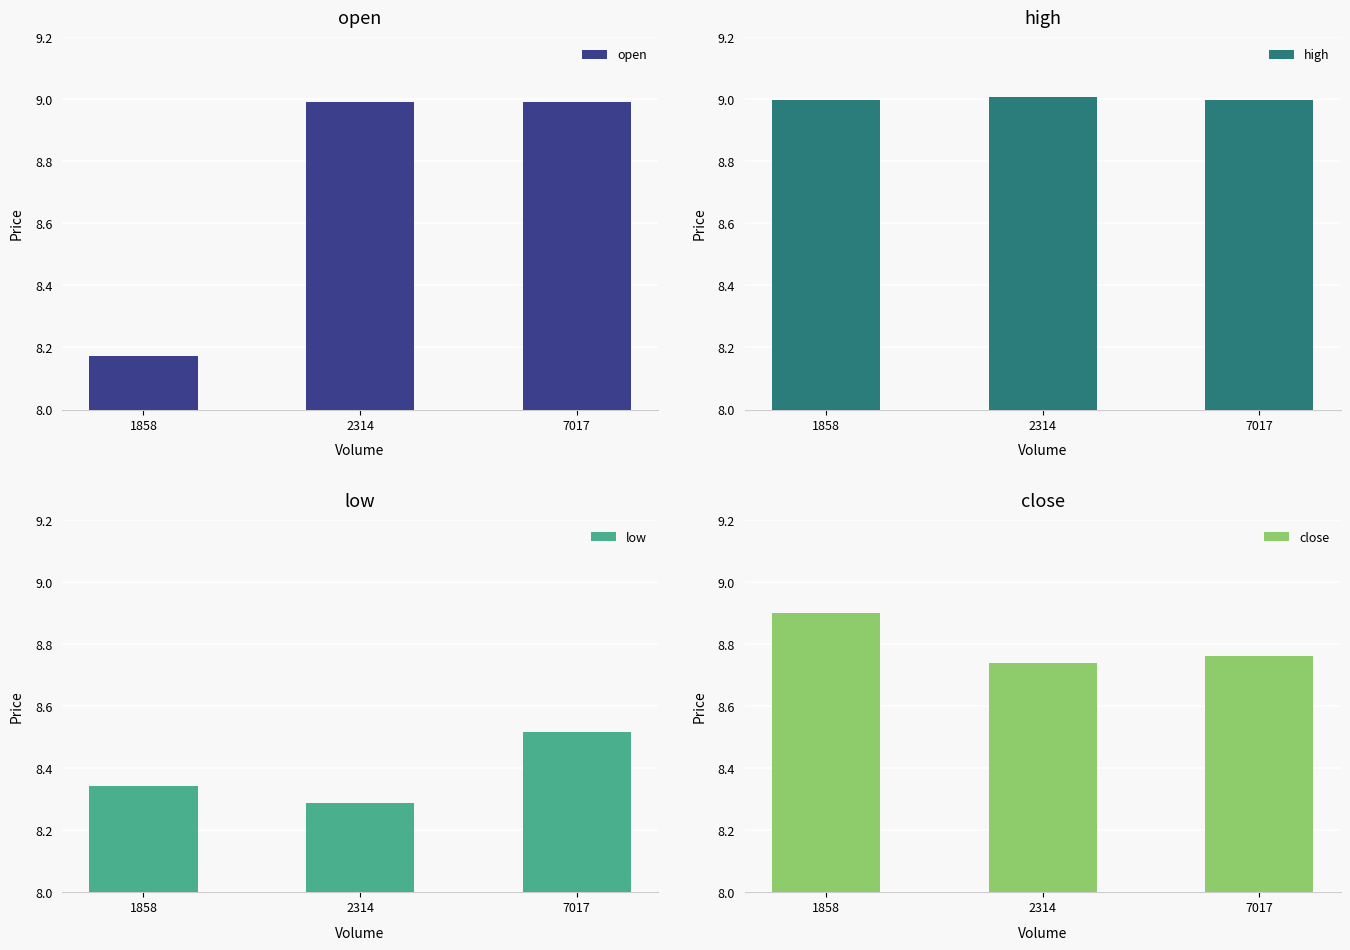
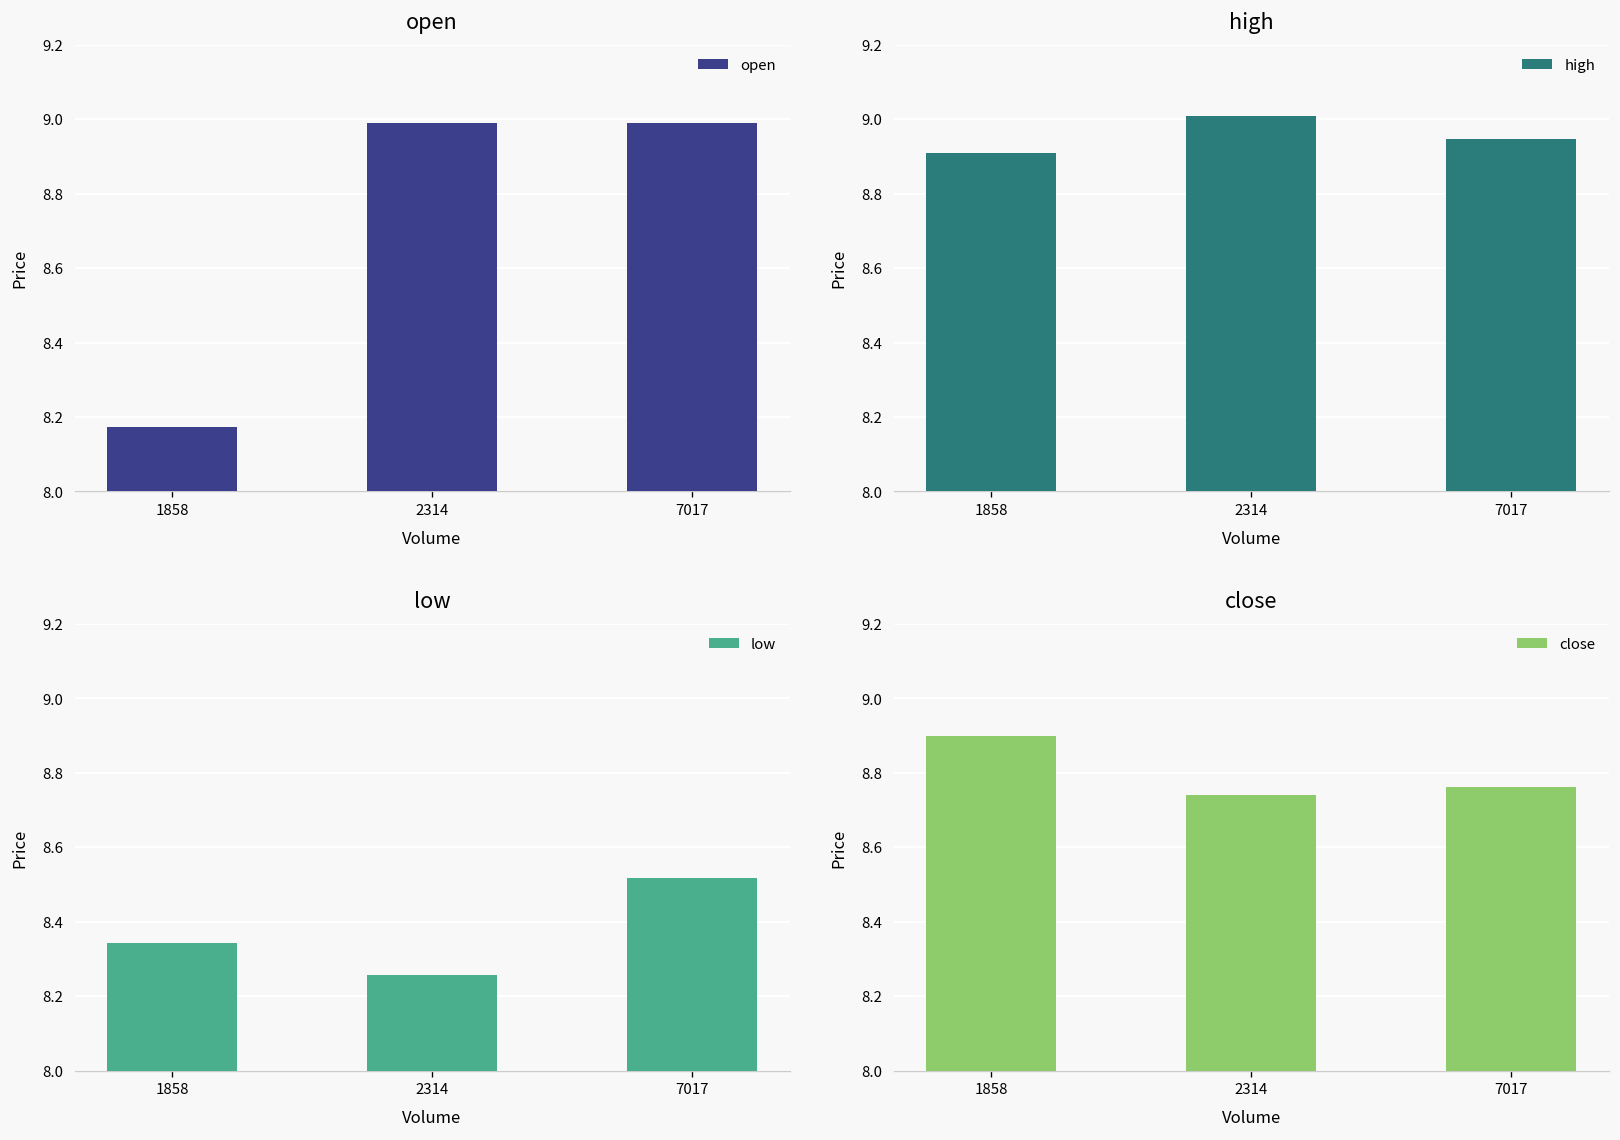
high, 1858: 9.00 -> 8.91
high, 7017: 9.00 -> 8.95
low, 2314: 8.29 -> 8.26
